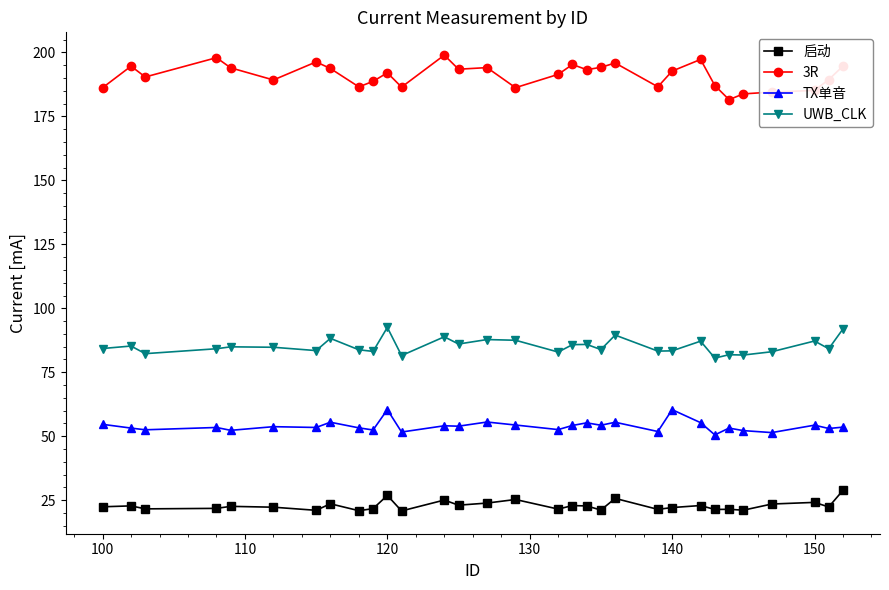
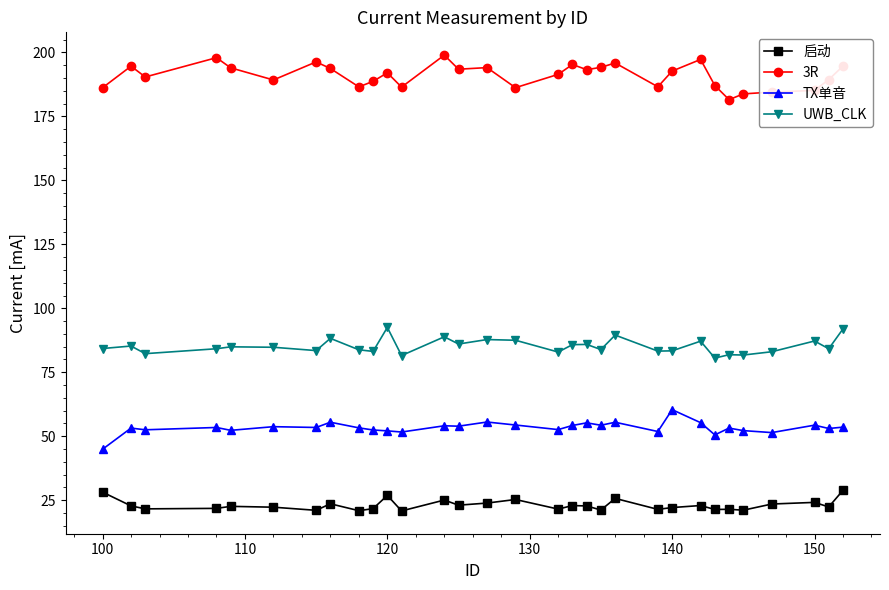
启动, 100: 22 -> 28
TX单音, 100: 55 -> 45
TX单音, 120: 60 -> 52
